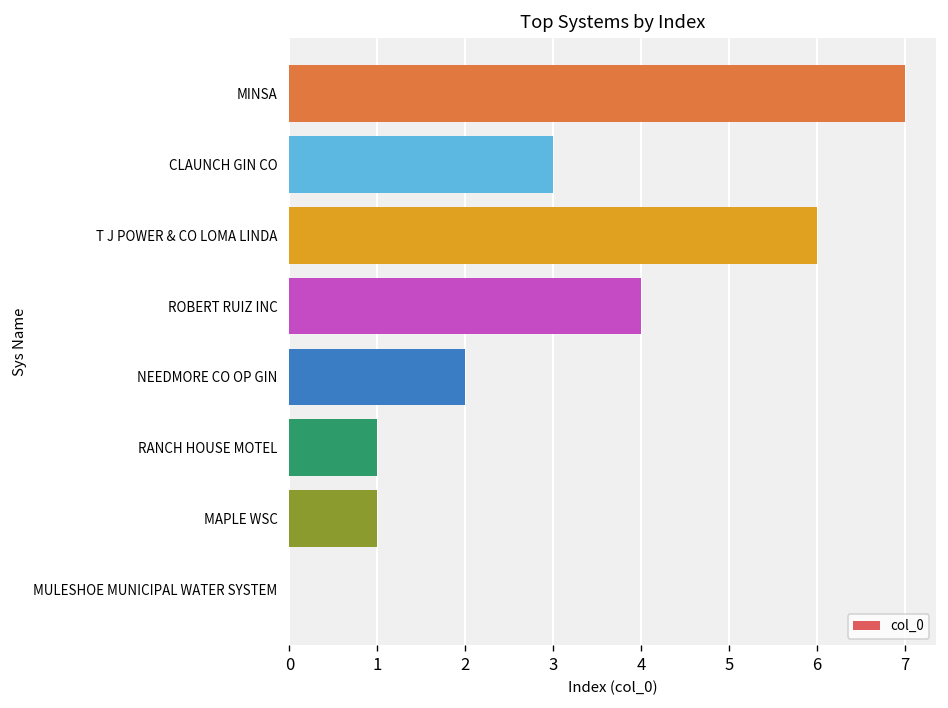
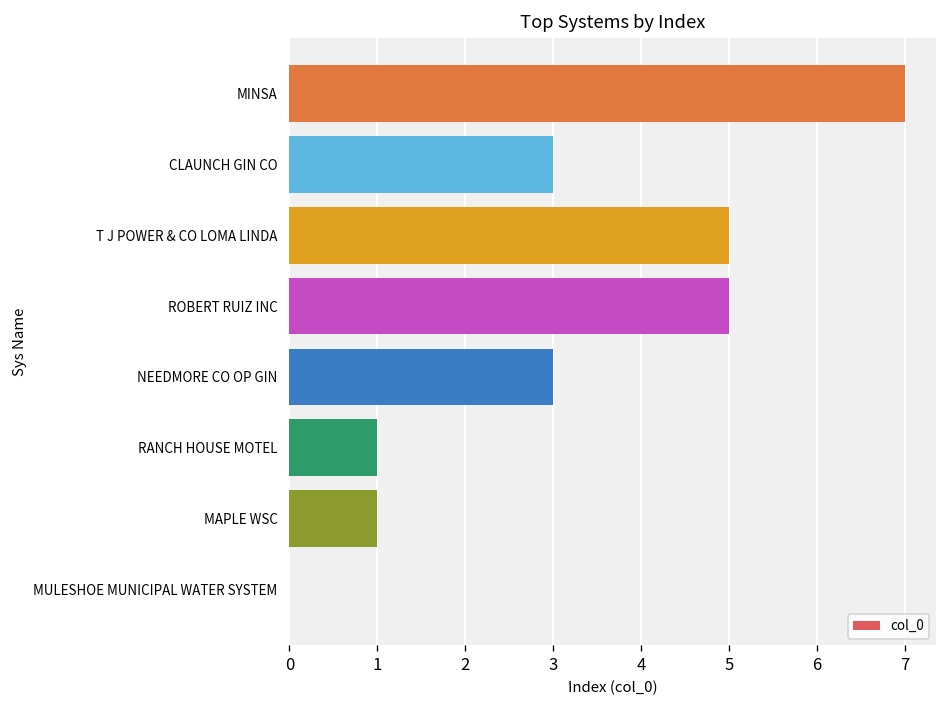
T J POWER & CO LOMA LINDA: 6 -> 5
ROBERT RUIZ INC: 4 -> 5
NEEDMORE CO OP GIN: 2 -> 3
